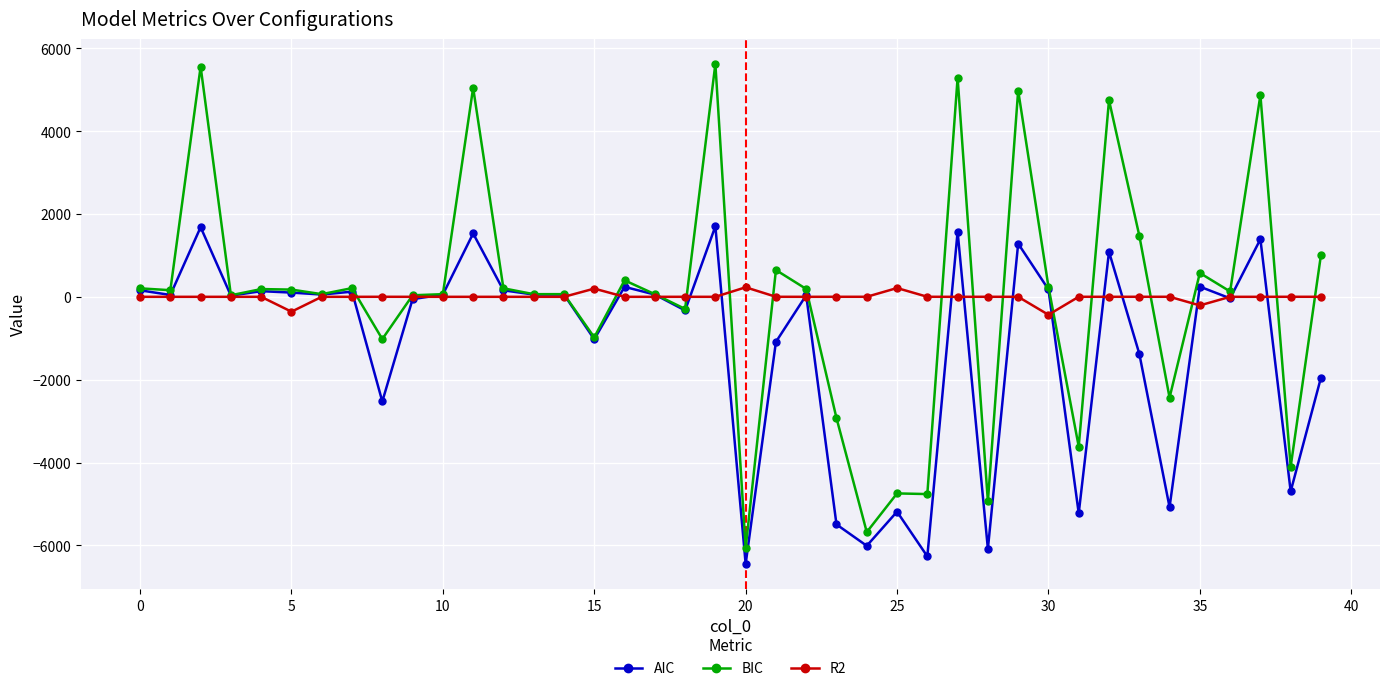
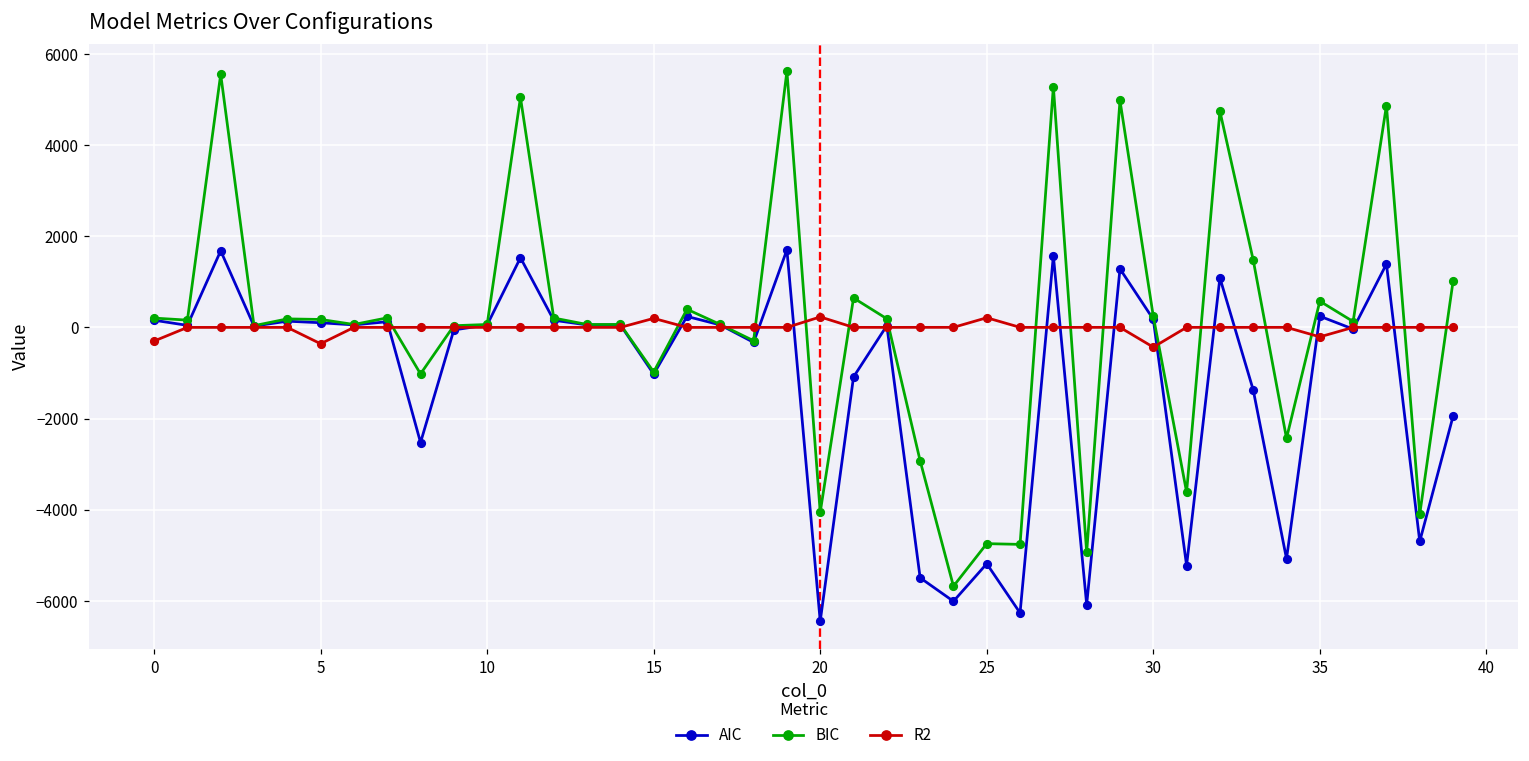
R2, 0: 0 -> -300
BIC, 20: -6100 -> -4100
